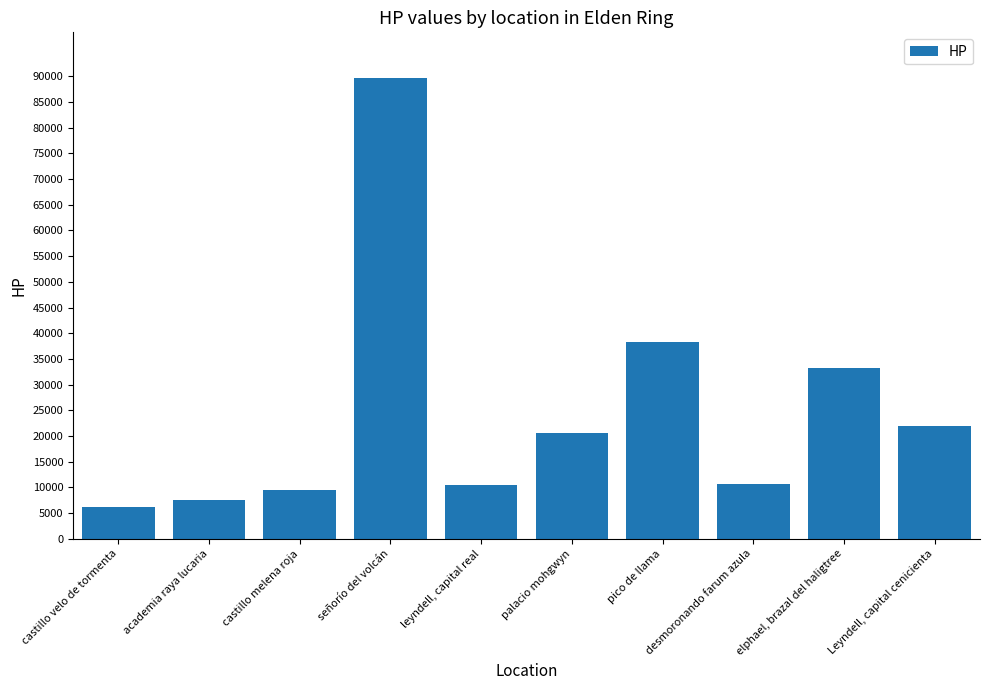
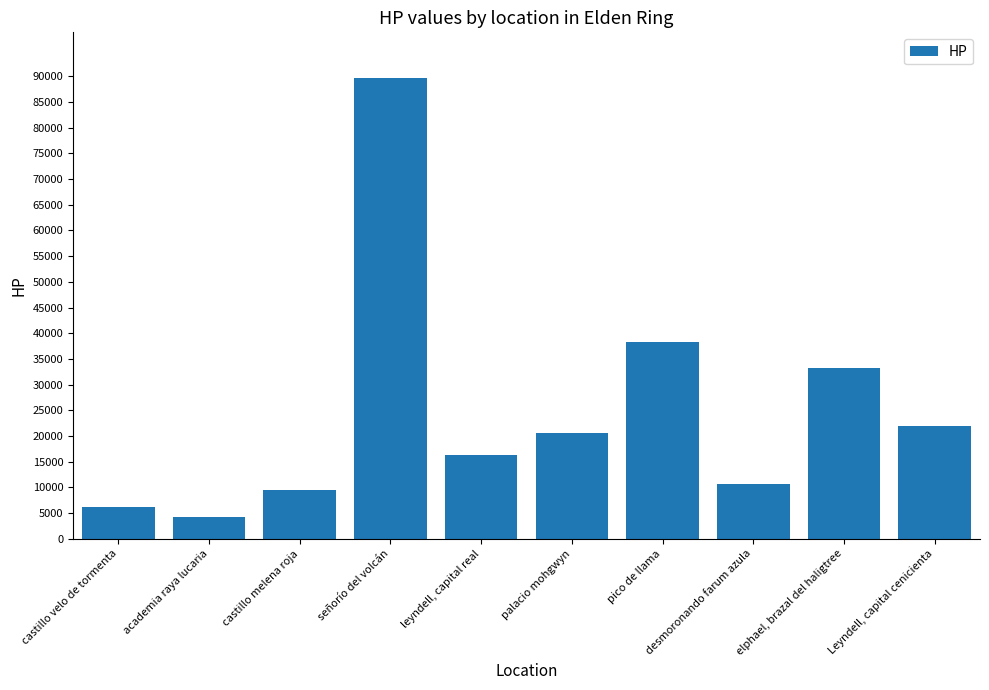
academia raya lucaria: 8000 -> 4000
leyndell, capital real: 10000 -> 16000
